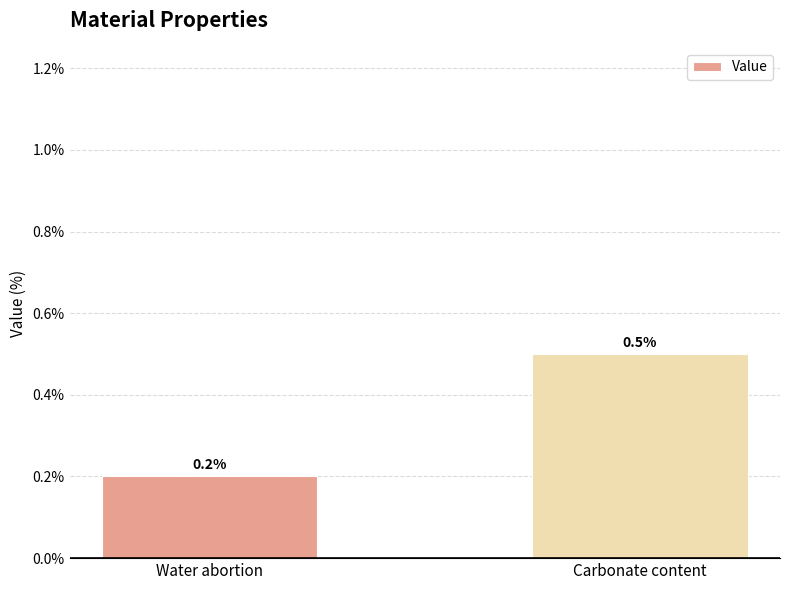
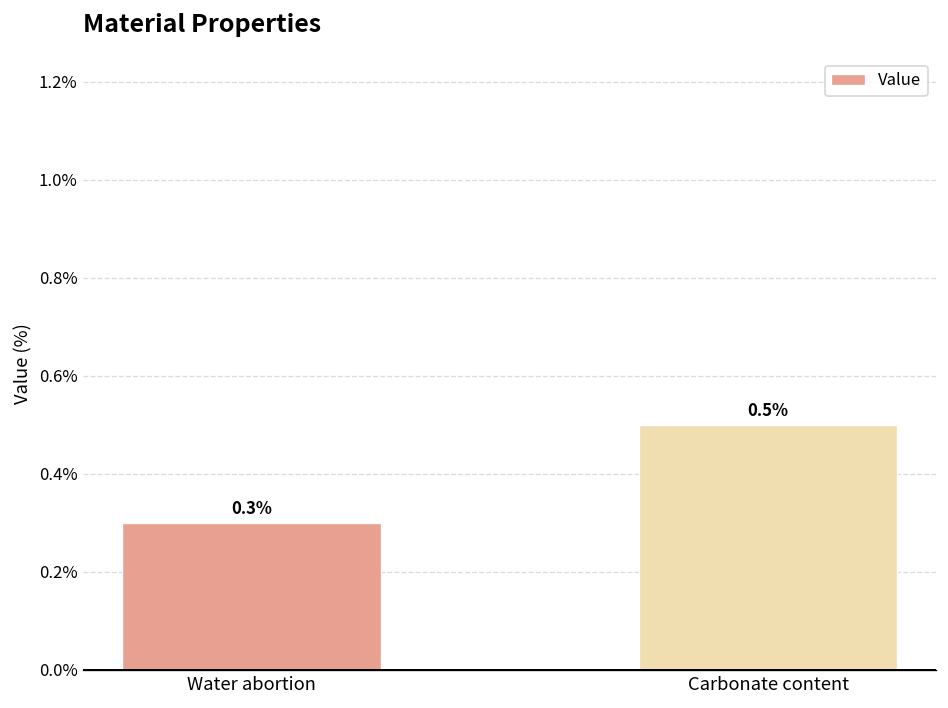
Water abortion: 0.2% -> 0.3%
